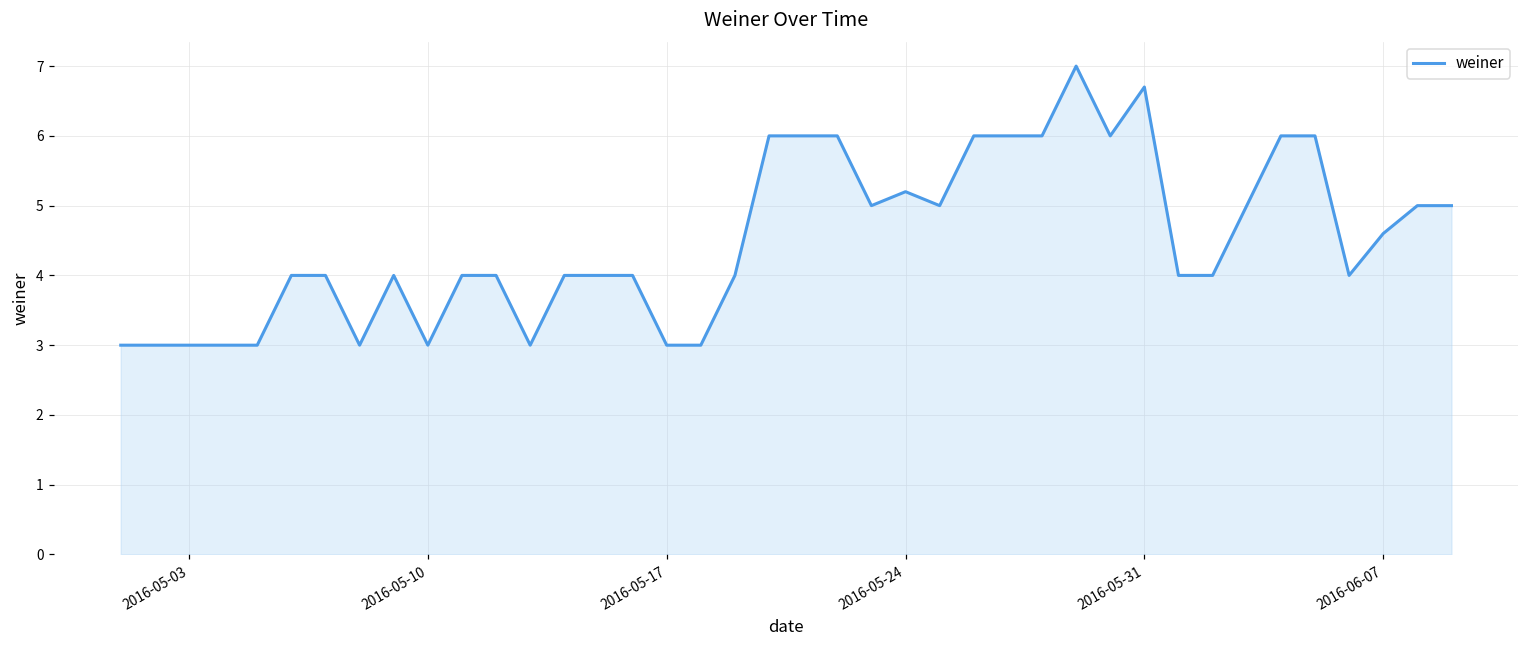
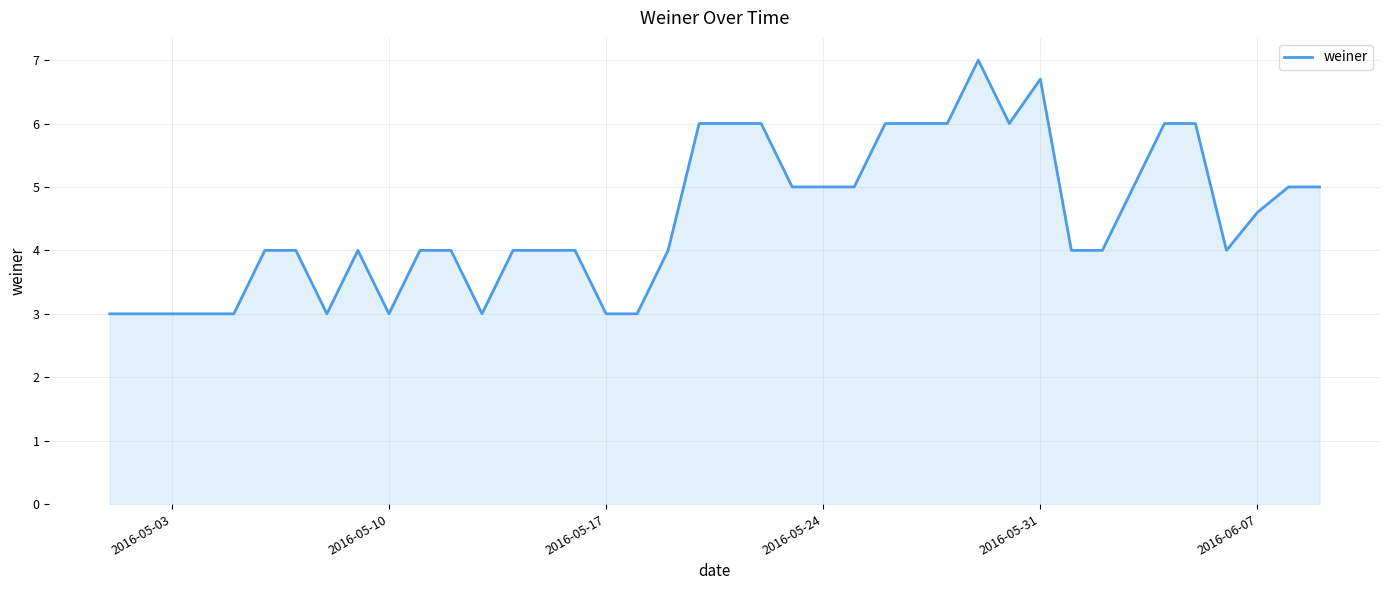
2016-05-24: 5.2 -> 5.0
